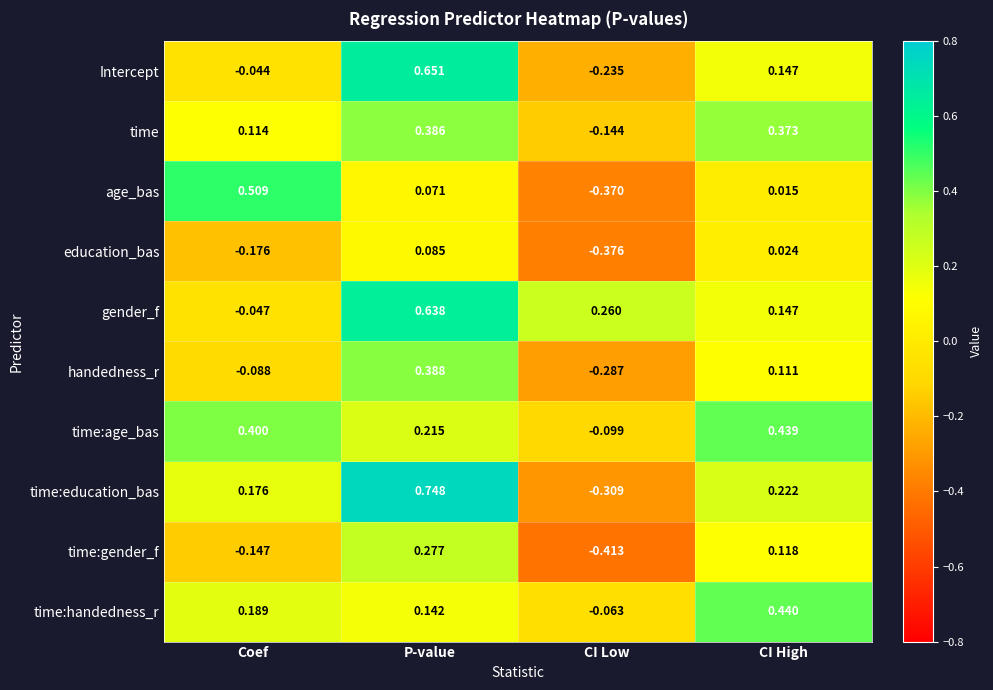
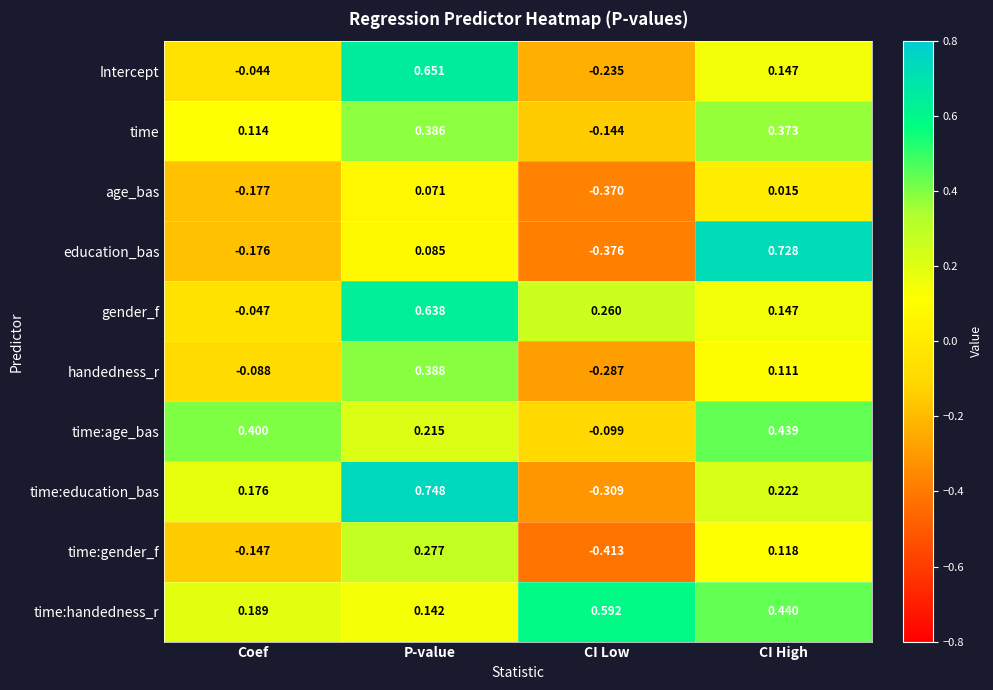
age_bas, Coef: 0.509 -> -0.177
education_bas, CI High: 0.024 -> 0.728
time:handedness_r, CI Low: -0.063 -> 0.592
